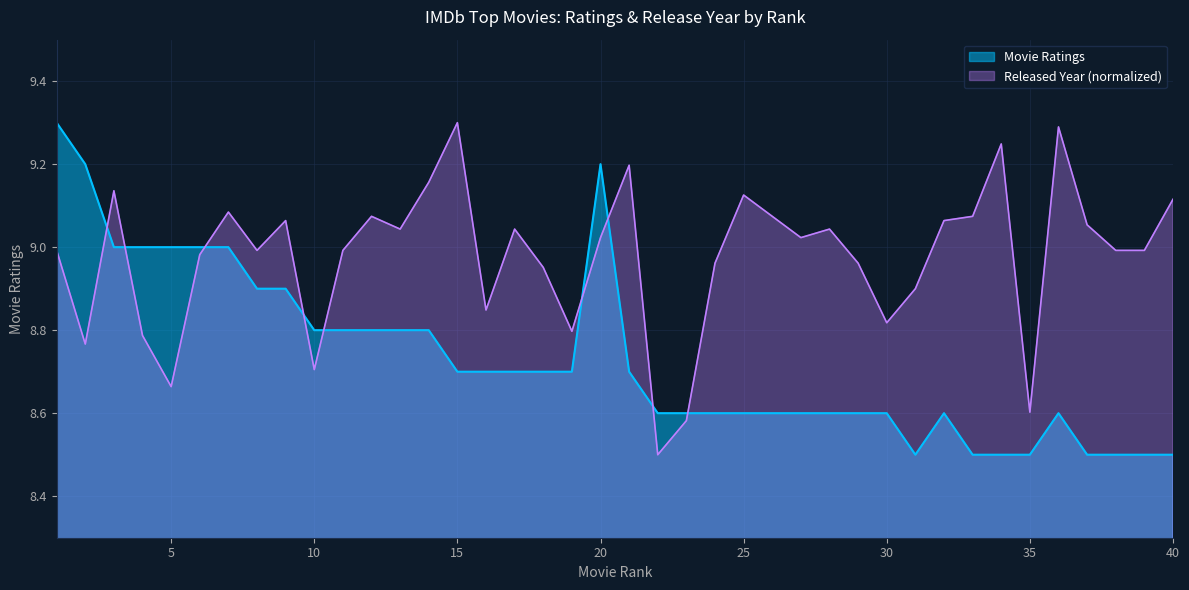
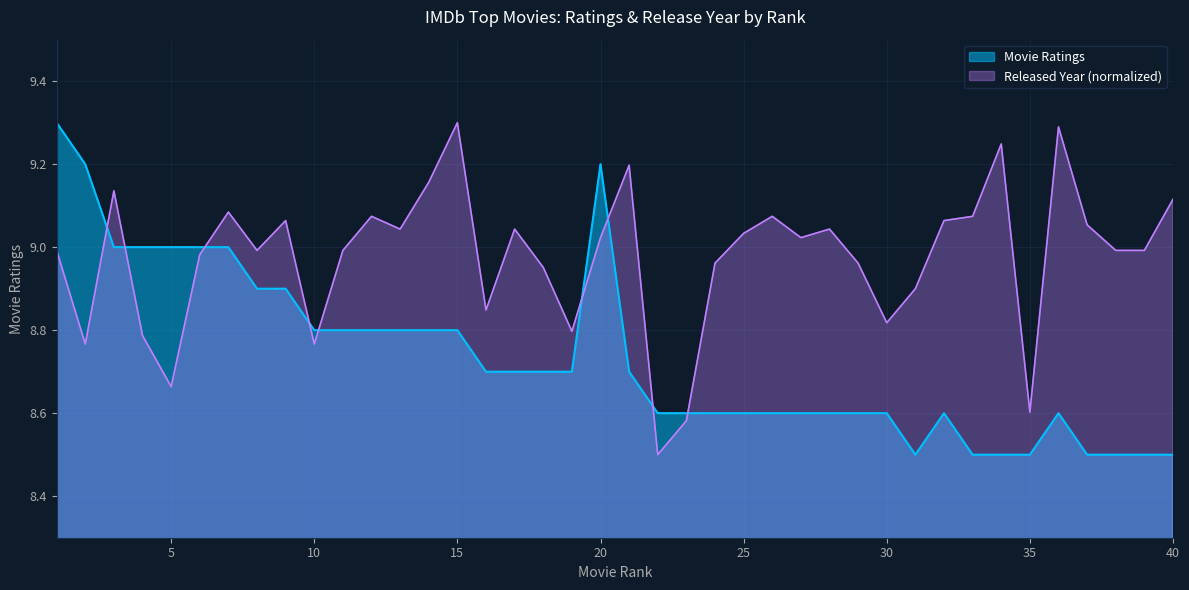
Released Year (normalized), 10: 8.71 -> 8.77
Movie Ratings, 15: 8.7 -> 8.8
Released Year (normalized), 25: 9.13 -> 9.03
